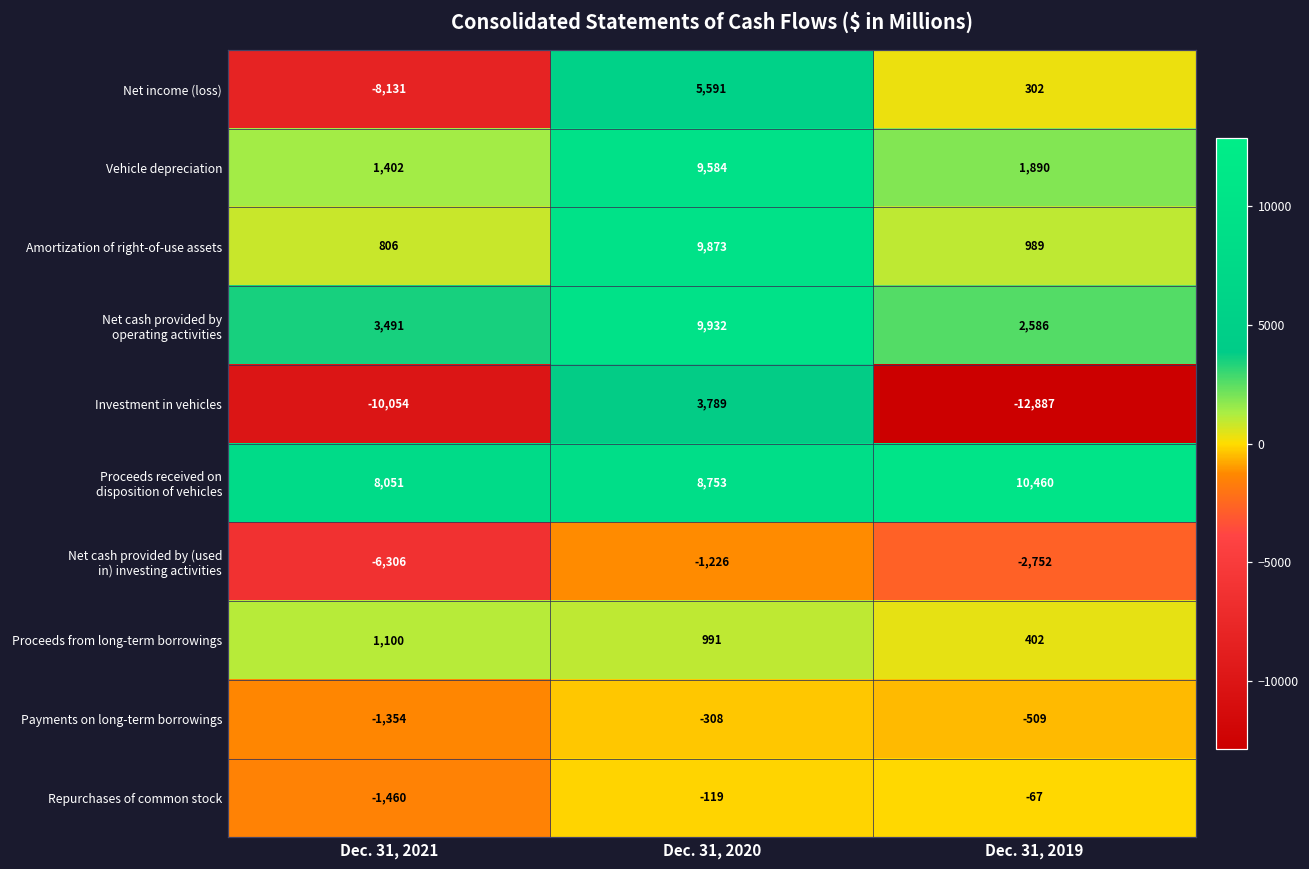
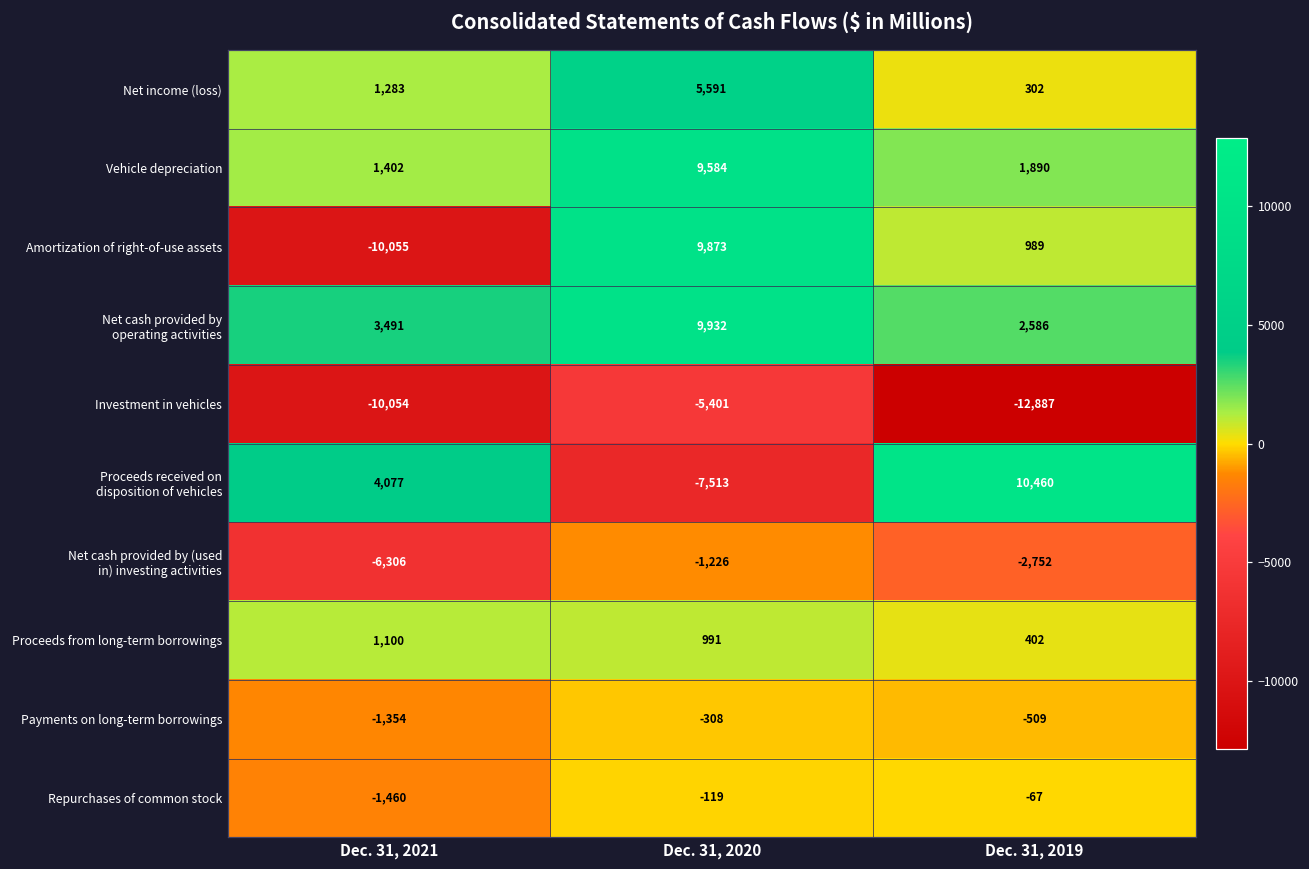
Net income (loss), Dec. 31, 2021: -8,131 -> 1,283
Amortization of right-of-use assets, Dec. 31, 2021: 806 -> -10,055
Investment in vehicles, Dec. 31, 2020: 3,789 -> -5,401
Proceeds received on disposition of vehicles, Dec. 31, 2021: 8,051 -> 4,077
Proceeds received on disposition of vehicles, Dec. 31, 2020: 8,753 -> -7,513
